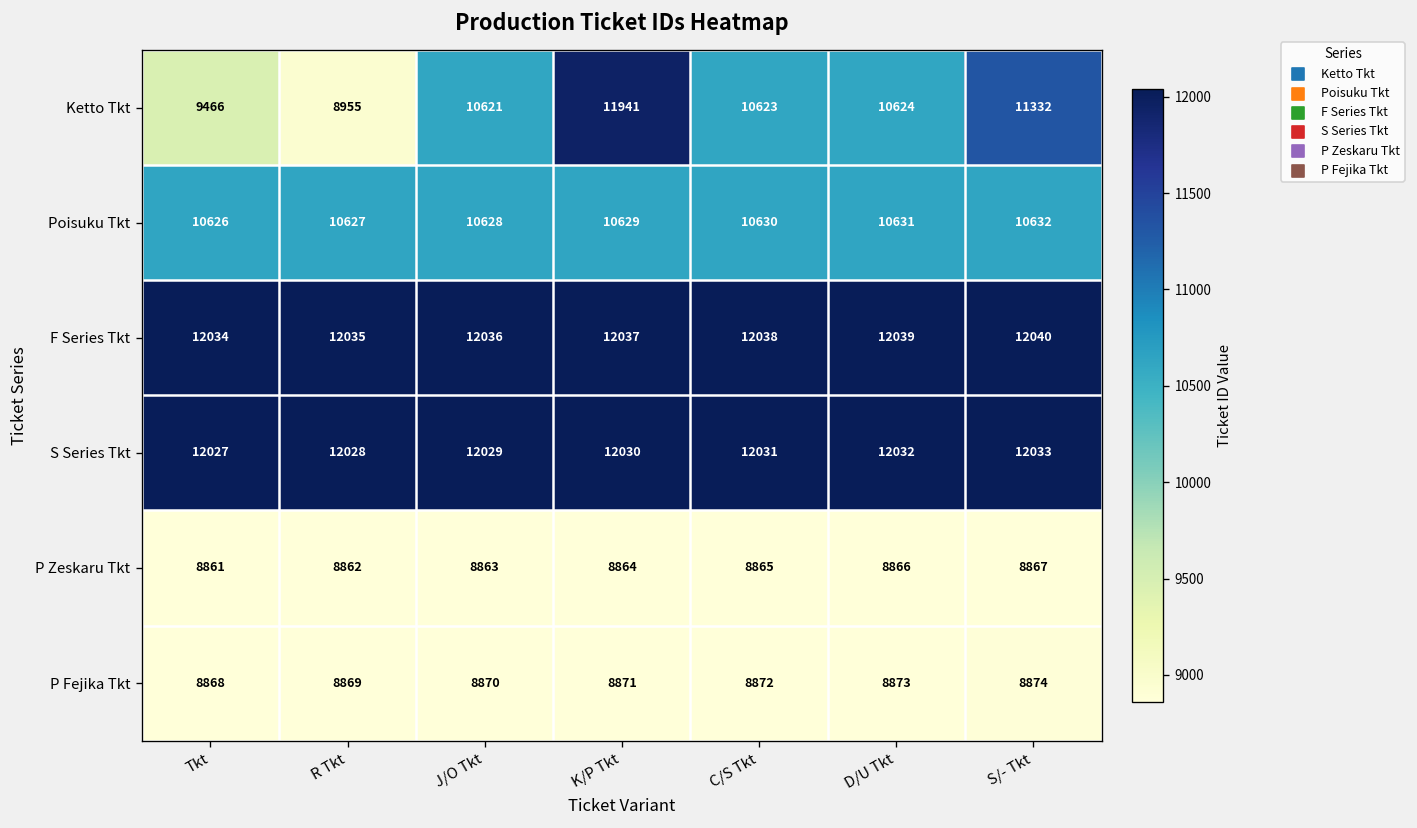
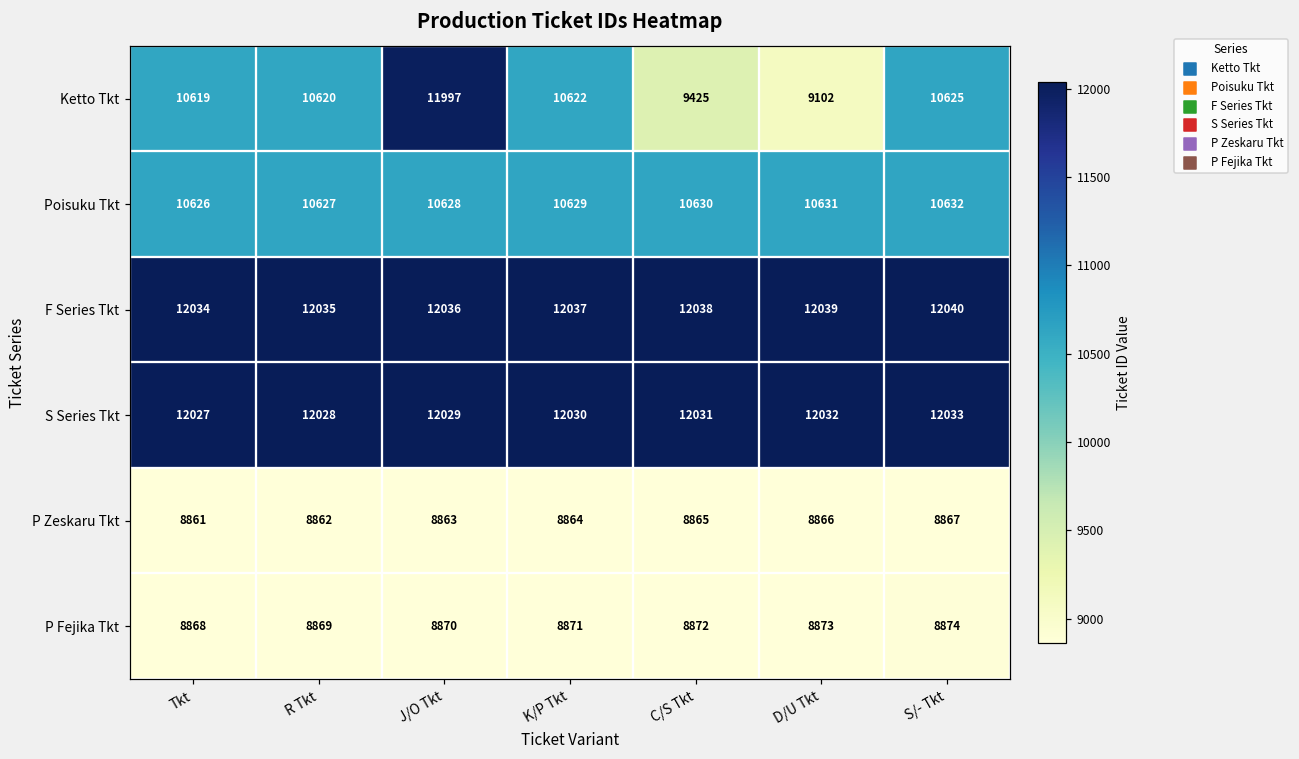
Ketto Tkt, Tkt: 9466 -> 10619
Ketto Tkt, R Tkt: 8955 -> 10620
Ketto Tkt, J/O Tkt: 10621 -> 11997
Ketto Tkt, K/P Tkt: 11941 -> 10622
Ketto Tkt, C/S Tkt: 10623 -> 9425
Ketto Tkt, D/U Tkt: 10624 -> 9102
Ketto Tkt, S/- Tkt: 11332 -> 10625
